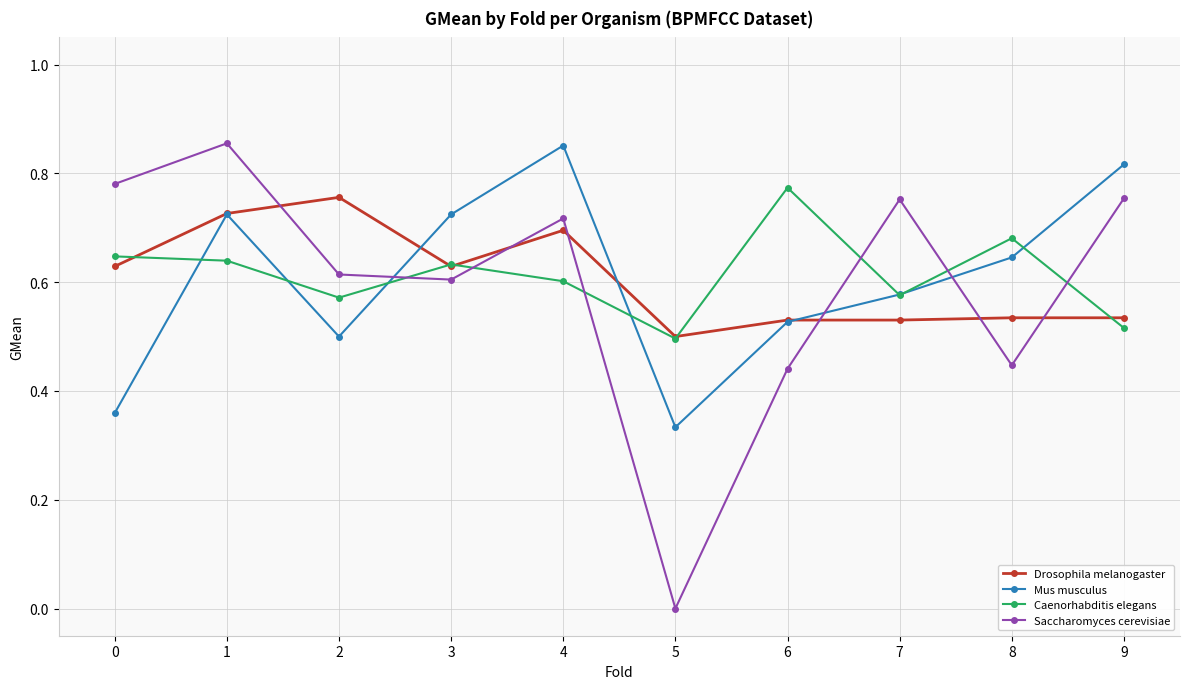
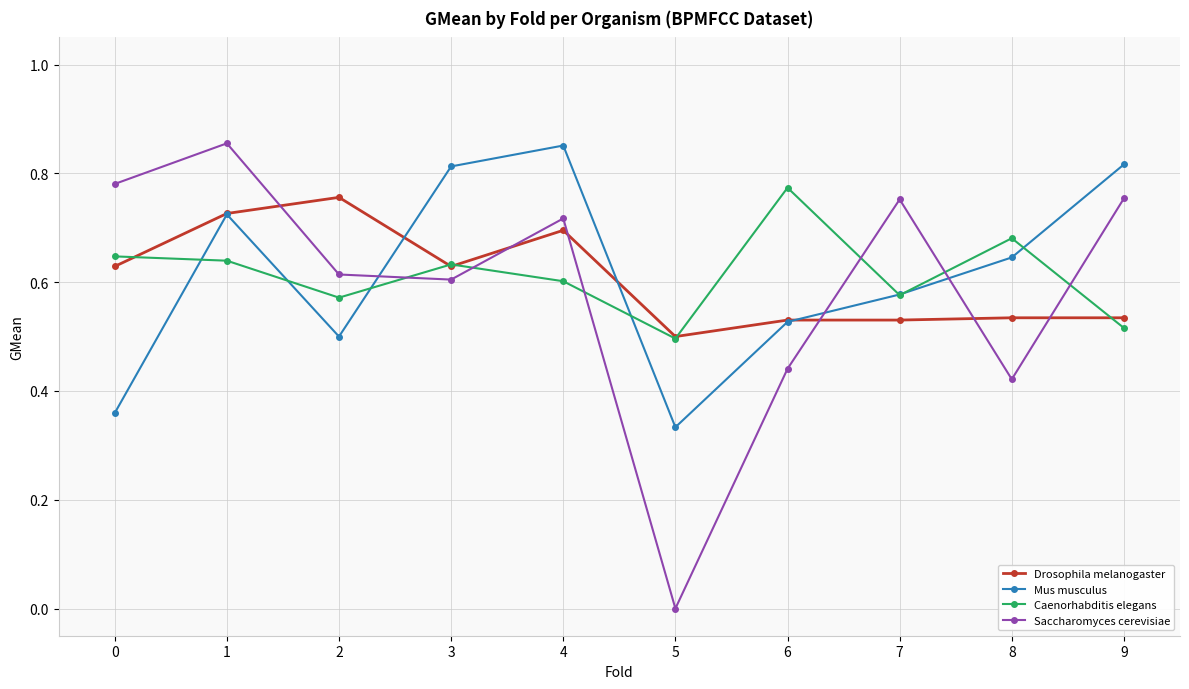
Mus musculus, 3: 0.72 -> 0.81
Saccharomyces cerevisiae, 8: 0.45 -> 0.42
